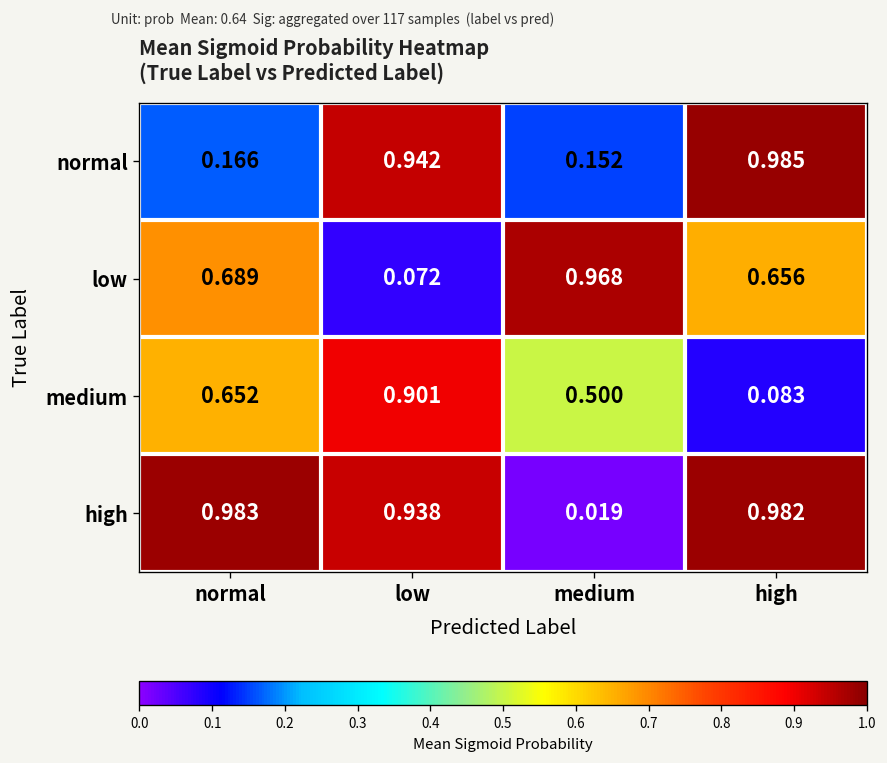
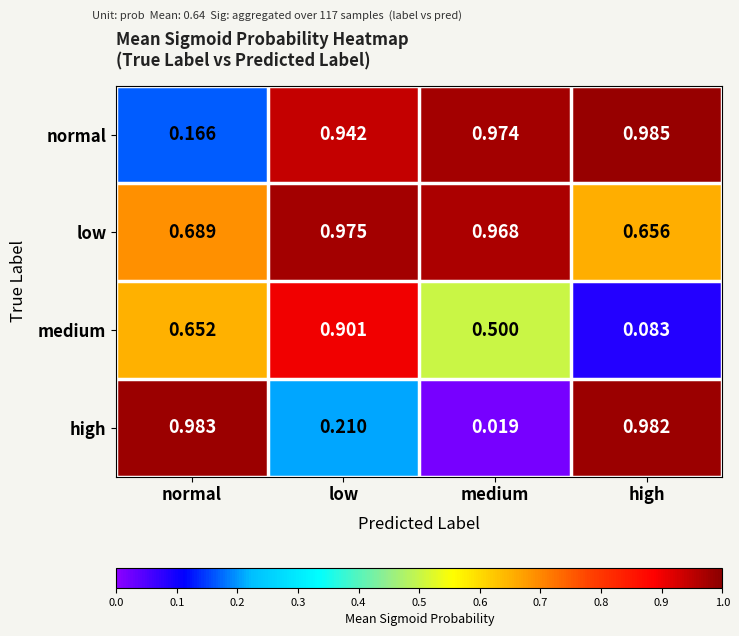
normal, medium: 0.152 -> 0.974
low, low: 0.072 -> 0.975
high, low: 0.938 -> 0.210
